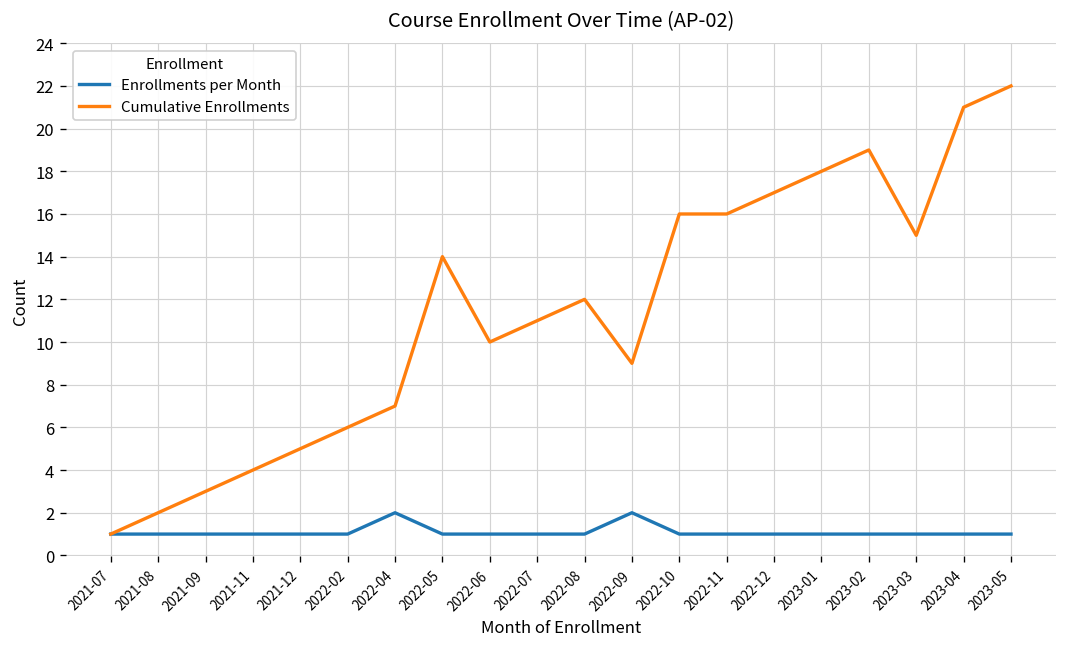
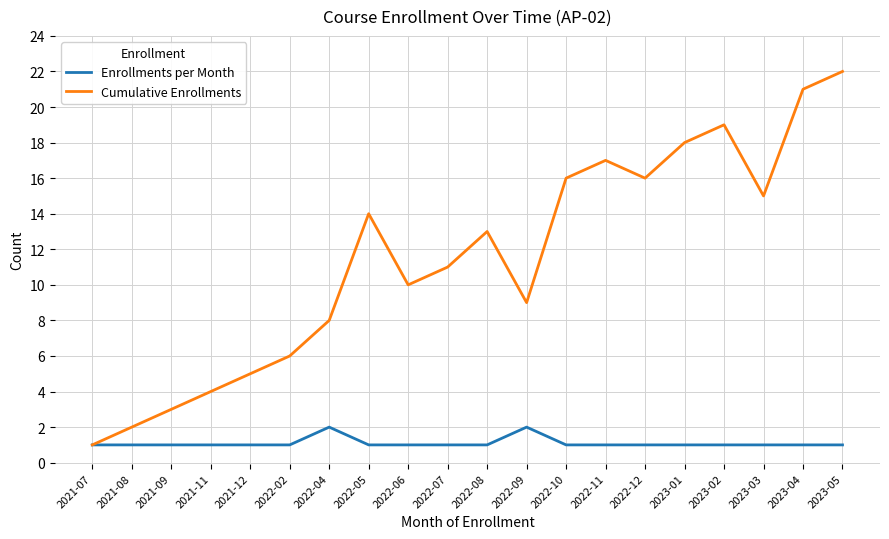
Cumulative Enrollments, 2022-04: 7 -> 8
Cumulative Enrollments, 2022-08: 12 -> 13
Cumulative Enrollments, 2022-11: 16 -> 17
Cumulative Enrollments, 2022-12: 17 -> 16
